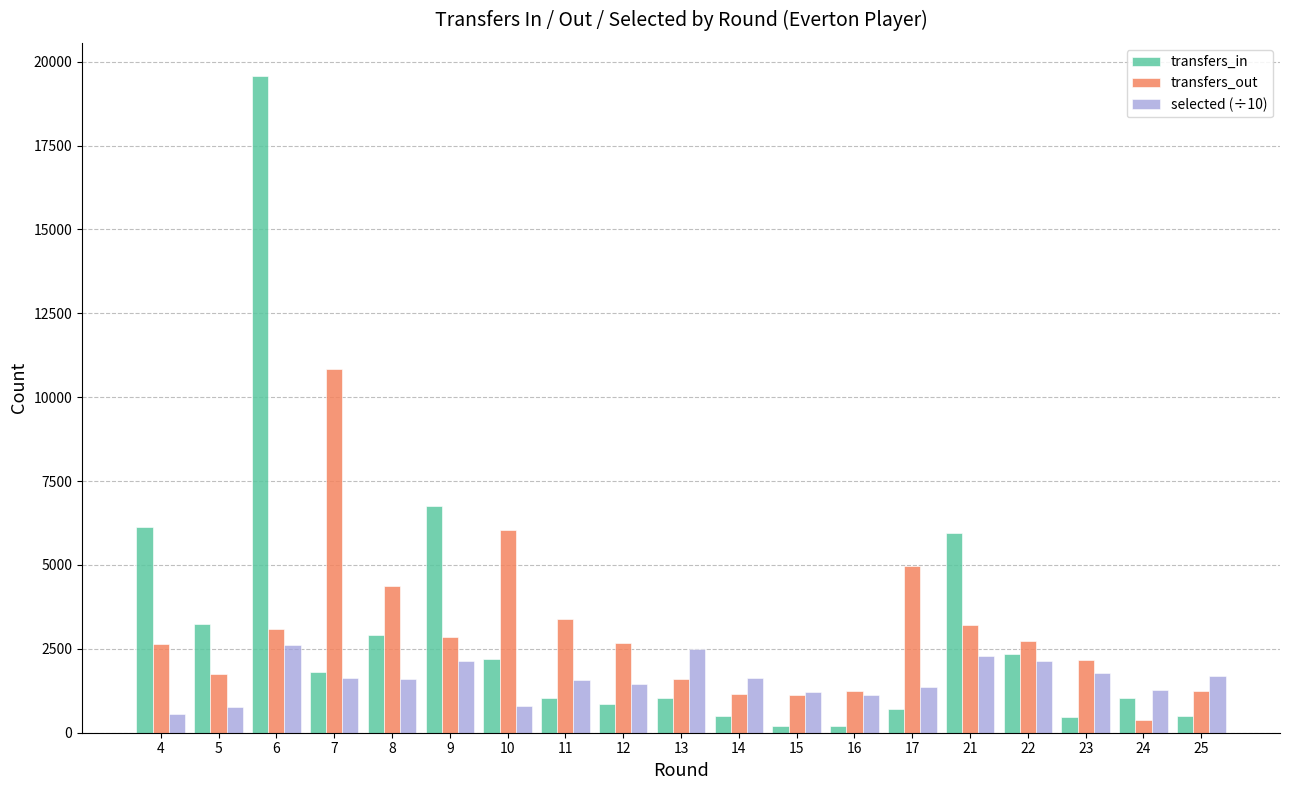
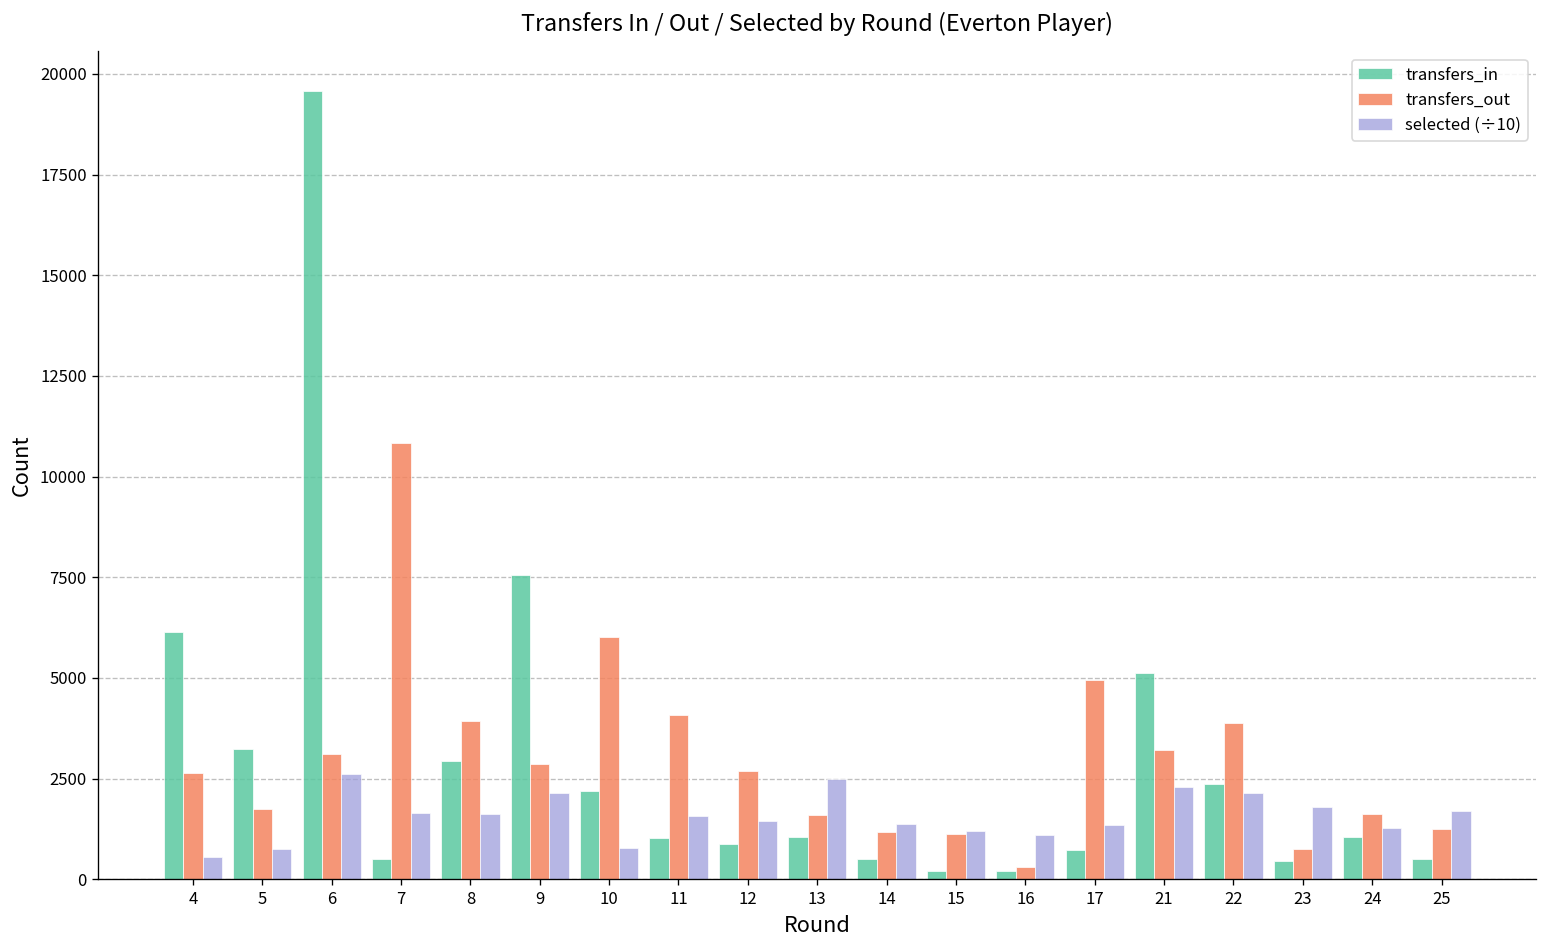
transfers_in, 7: 1800 -> 500
transfers_out, 8: 4400 -> 3900
transfers_in, 9: 6700 -> 7600
transfers_out, 11: 3400 -> 4100
selected (÷10), 14: 1600 -> 1400
transfers_out, 16: 1200 -> 300
transfers_in, 21: 6000 -> 5100
transfers_out, 22: 2700 -> 3900
transfers_out, 23: 2200 -> 800
transfers_out, 24: 400 -> 1600
